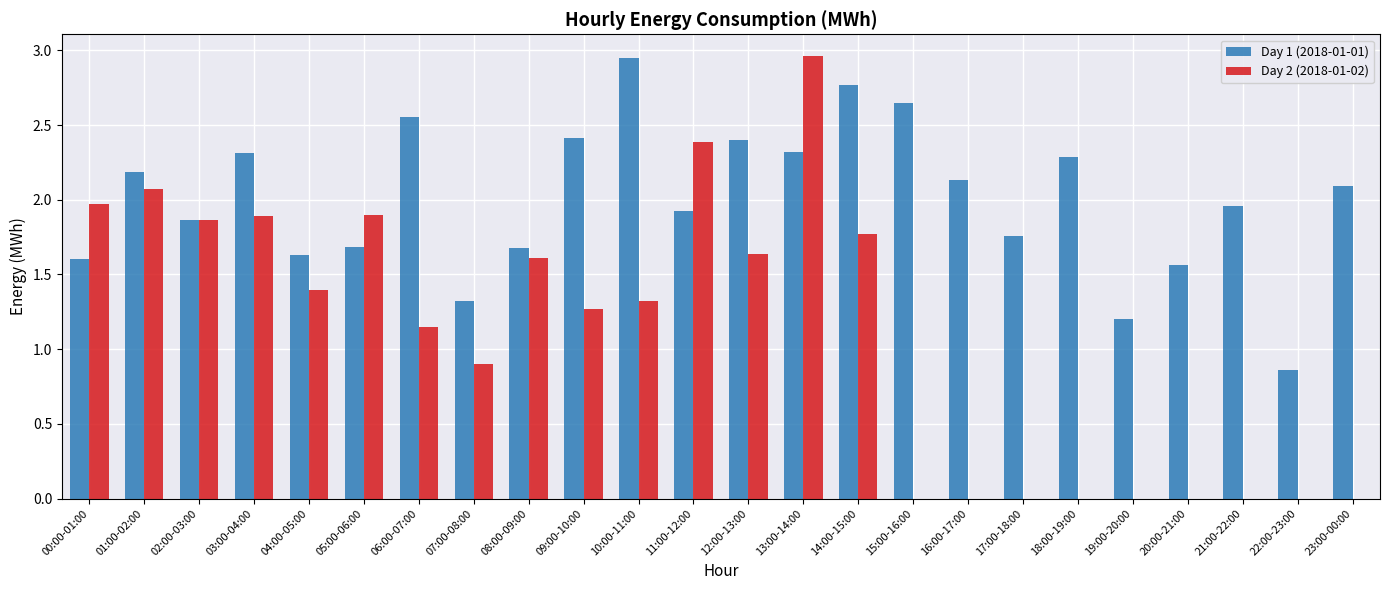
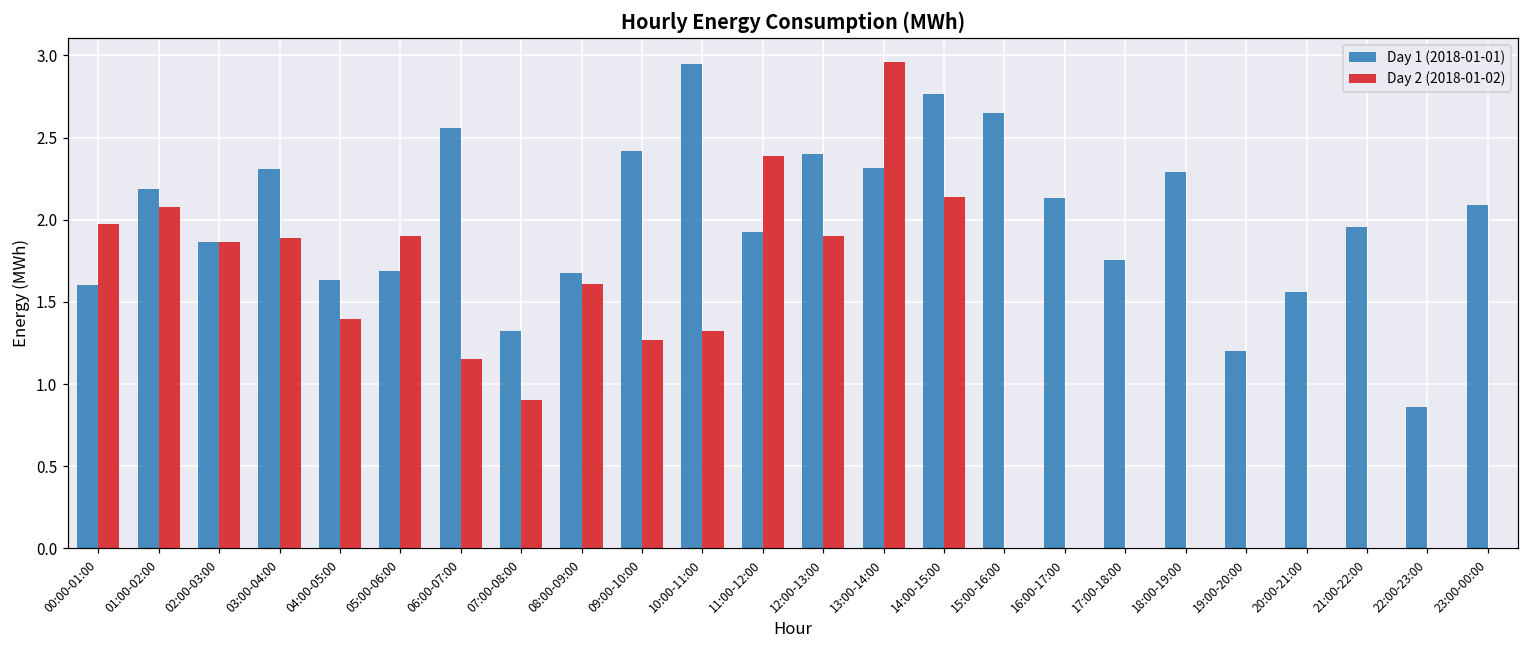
Day 2 (2018-01-02), 12:00-13:00: 1.64 -> 1.90
Day 2 (2018-01-02), 14:00-15:00: 1.77 -> 2.14
